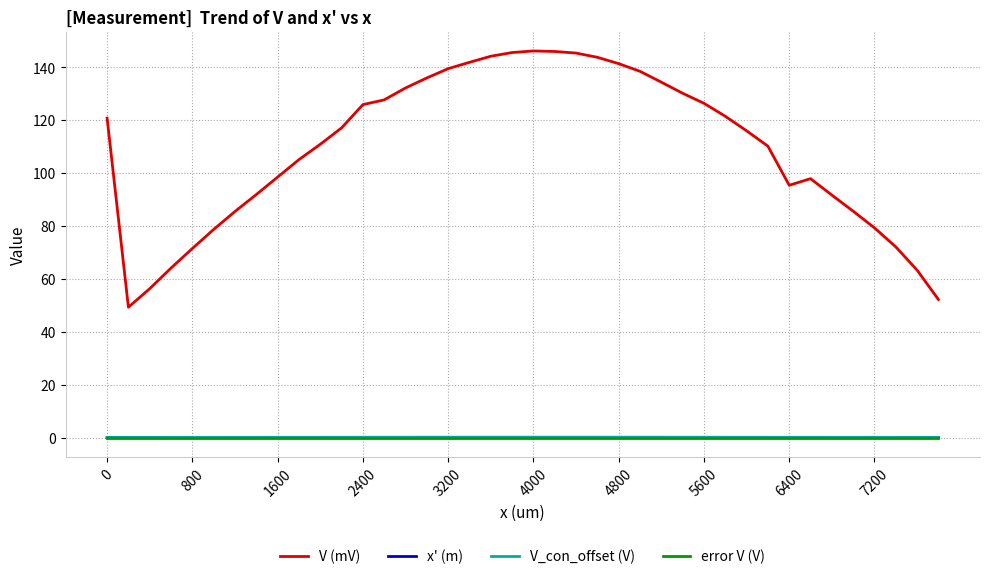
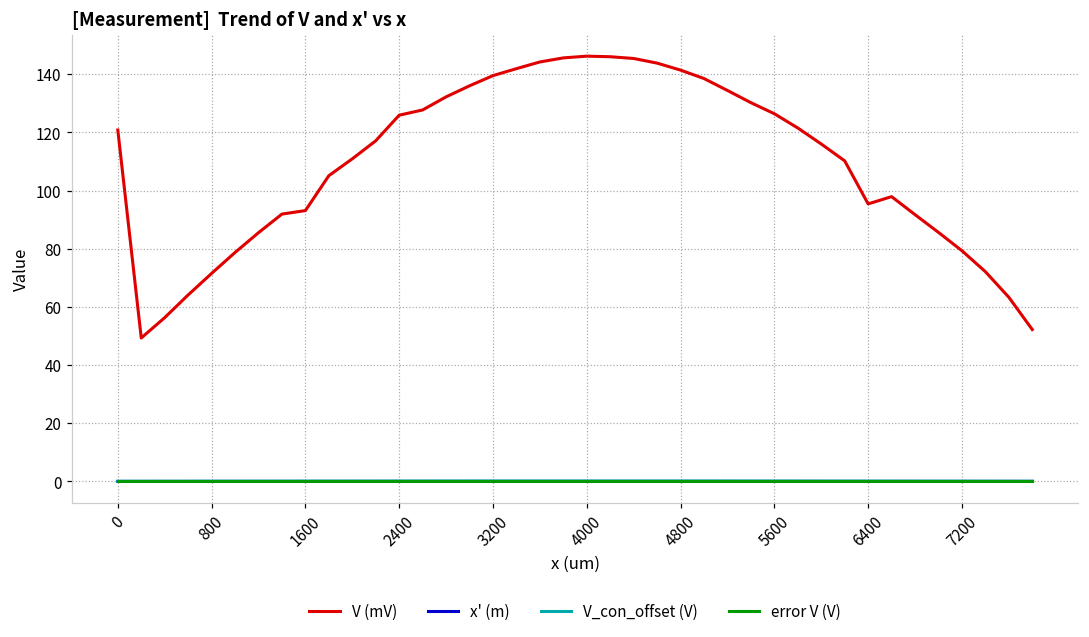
V (mV), 1600: 99 -> 93
